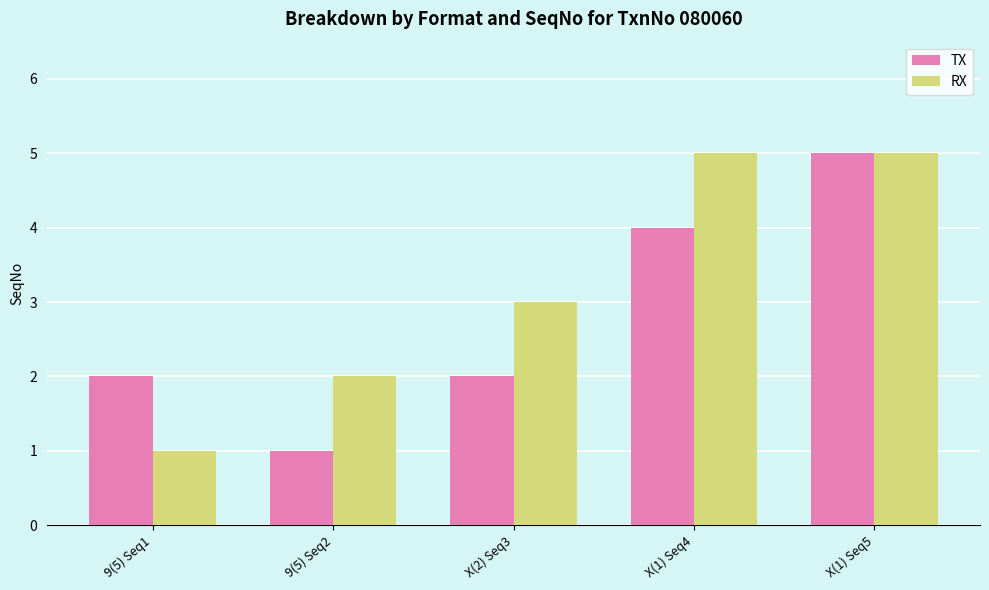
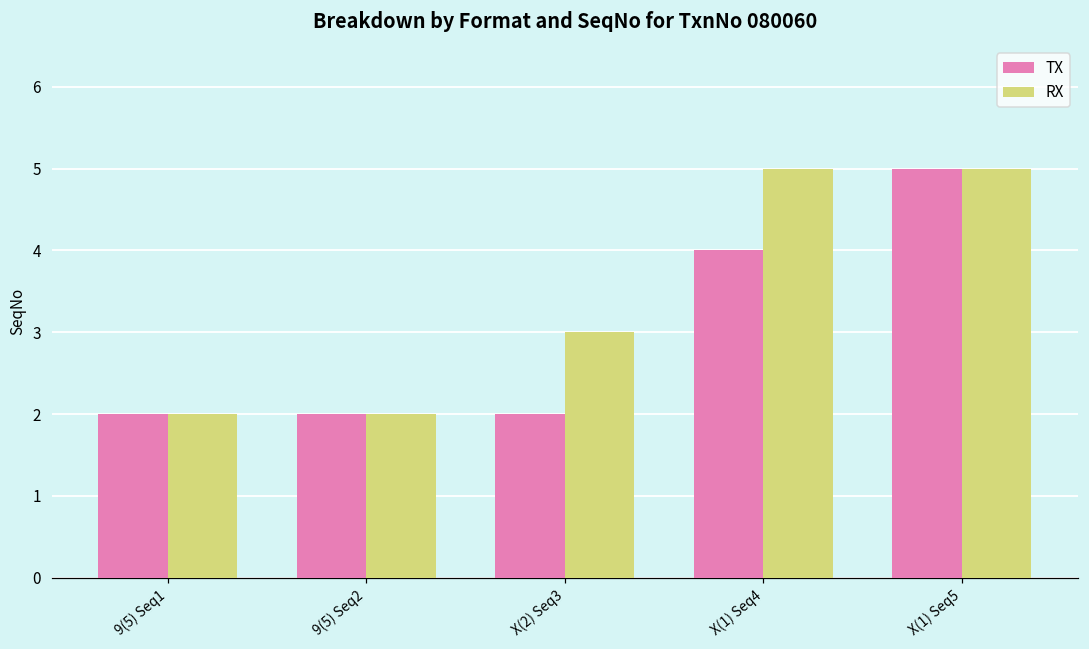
RX, 9(5) Seq1: 1 -> 2
TX, 9(5) Seq2: 1 -> 2
